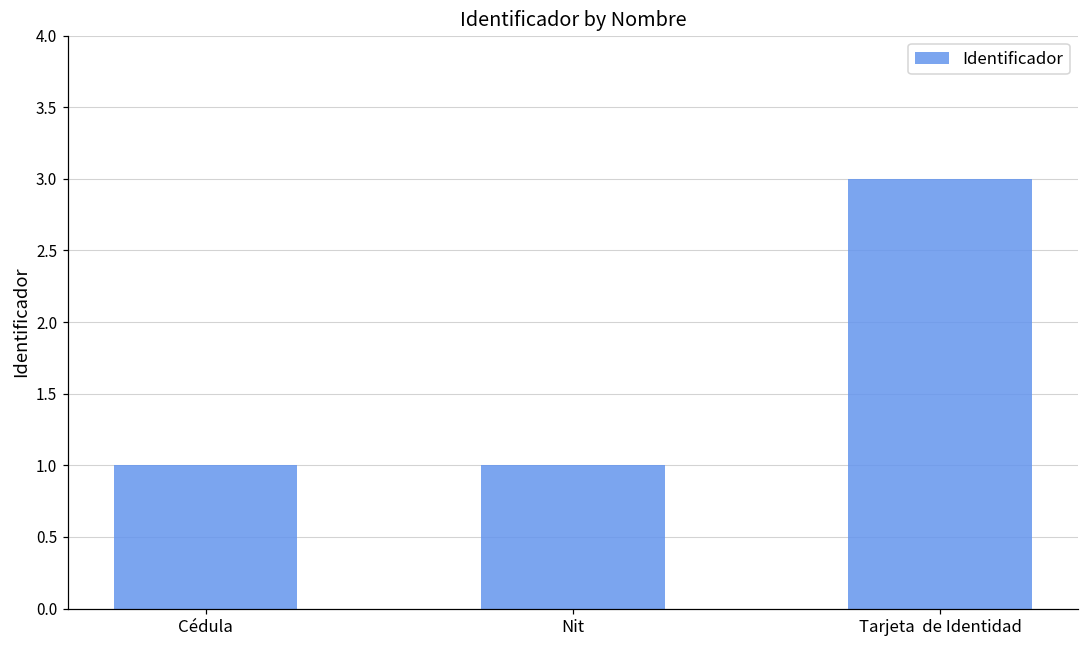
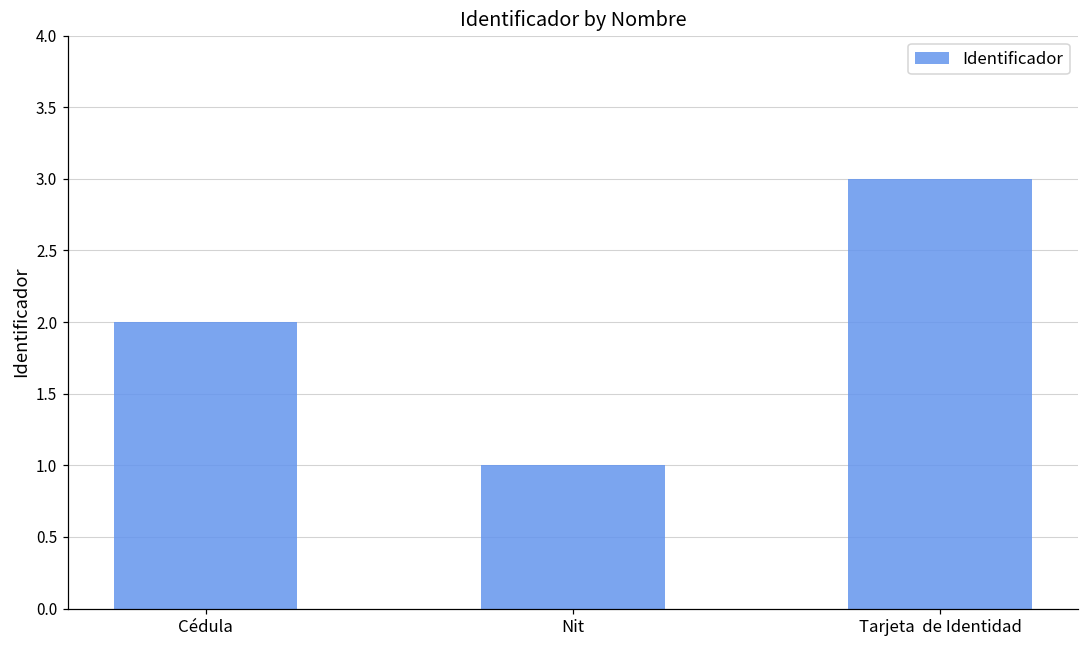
Cédula: 1 -> 2
